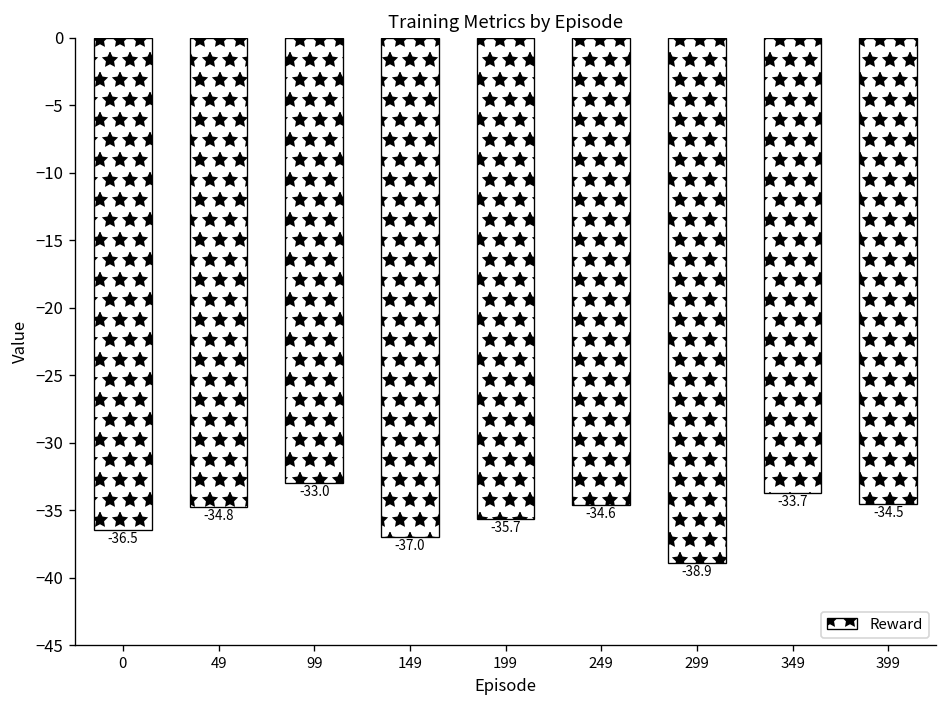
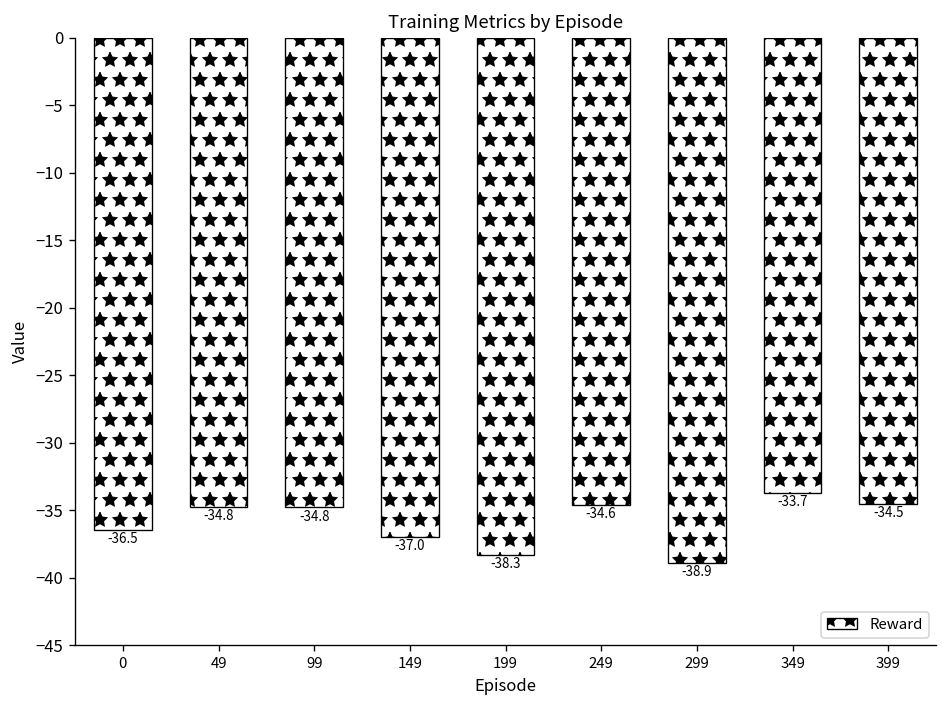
99: -33.0 -> -34.8
199: -35.7 -> -38.3
